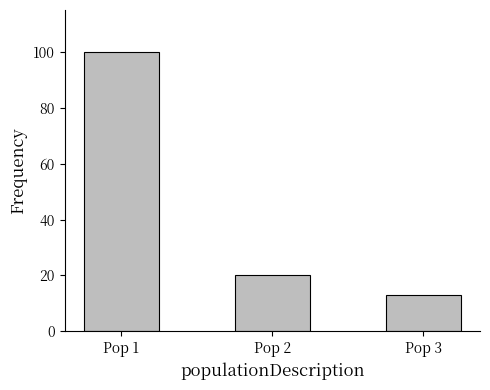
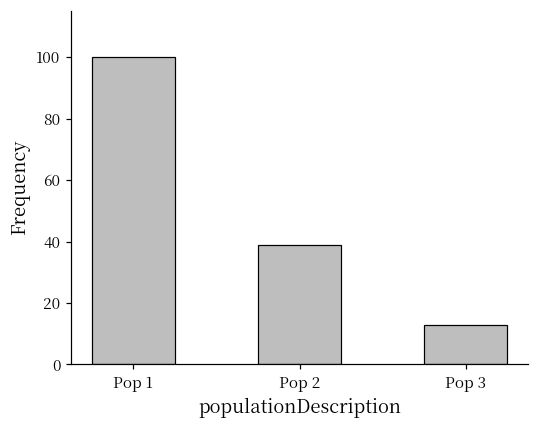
Pop 2: 20 -> 39
